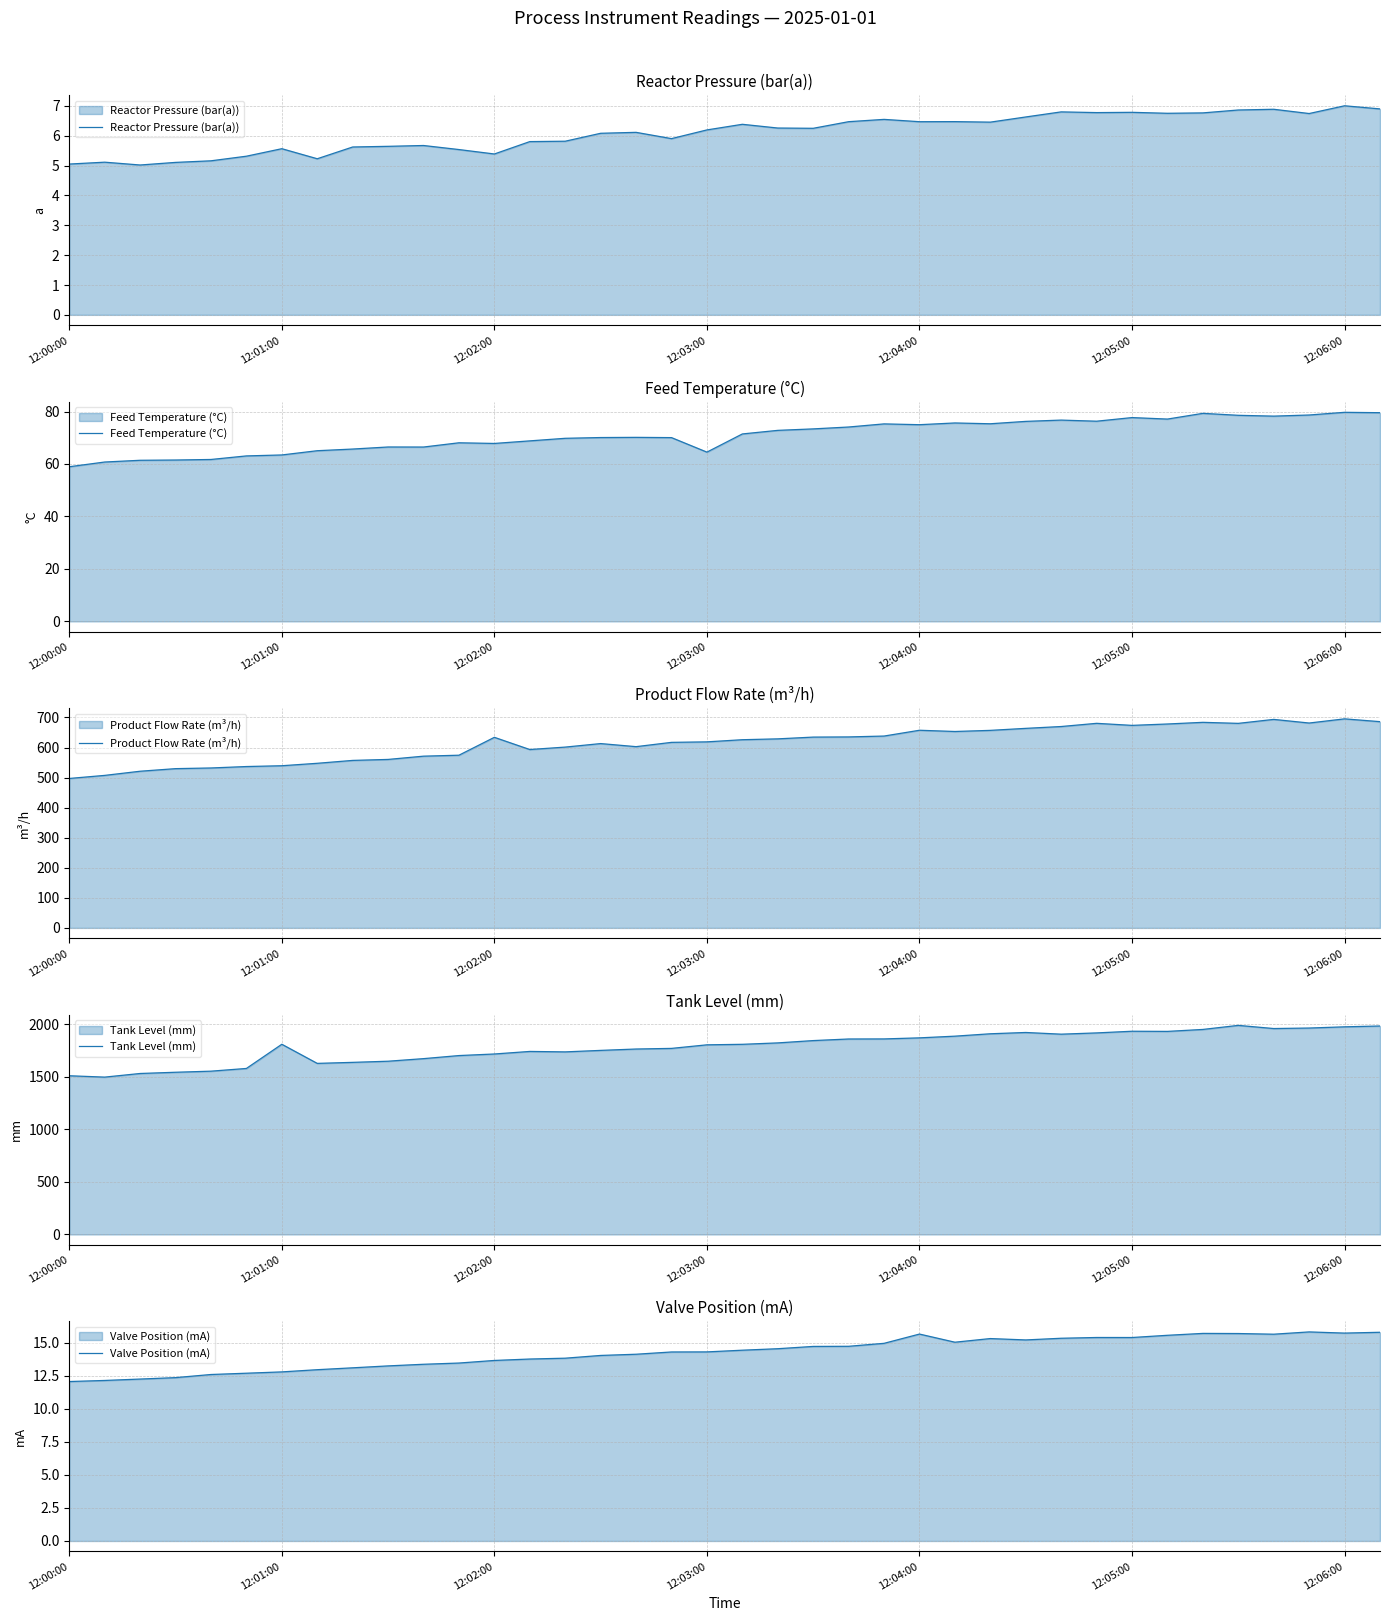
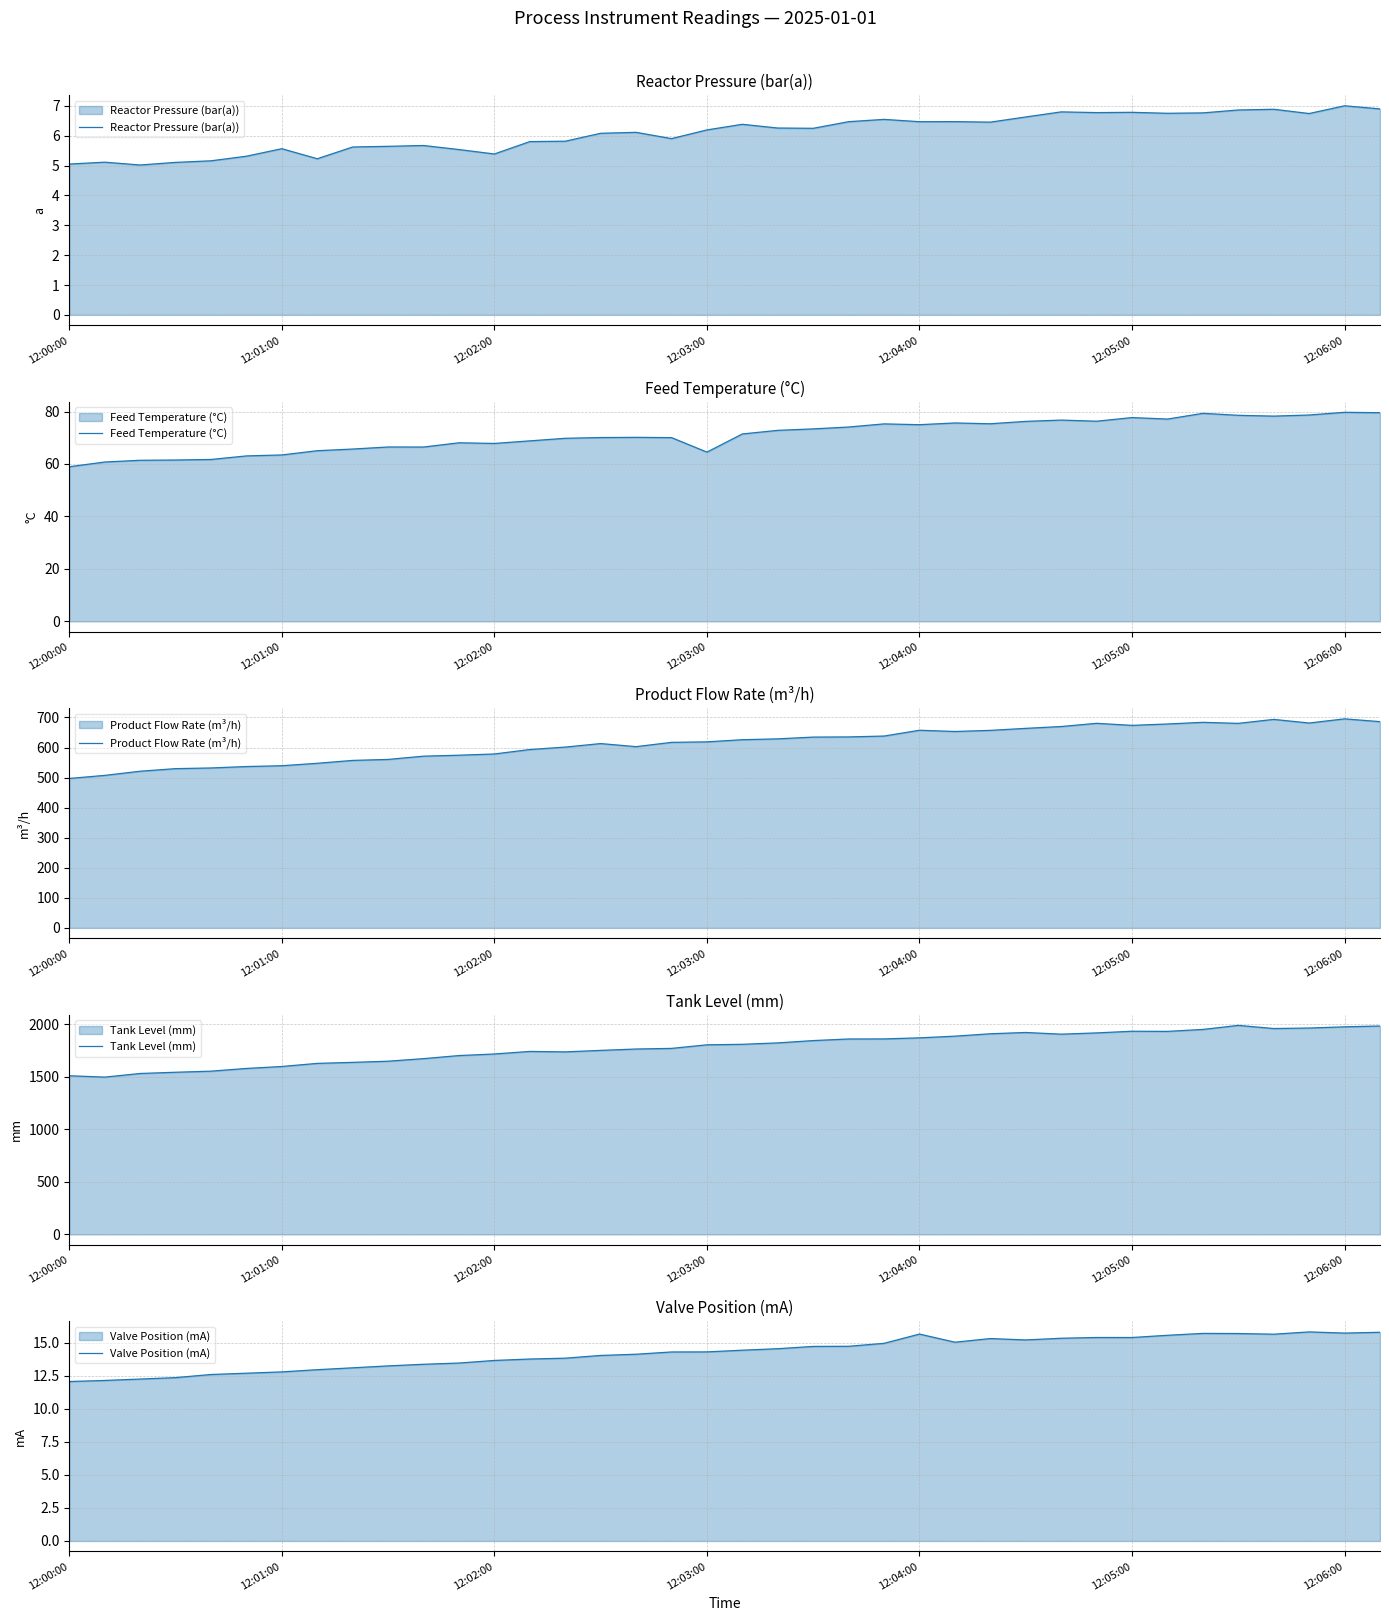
Product Flow Rate (m³/h), 12:02:00: 630 -> 580
Tank Level (mm), 12:01:00: 1810 -> 1600
